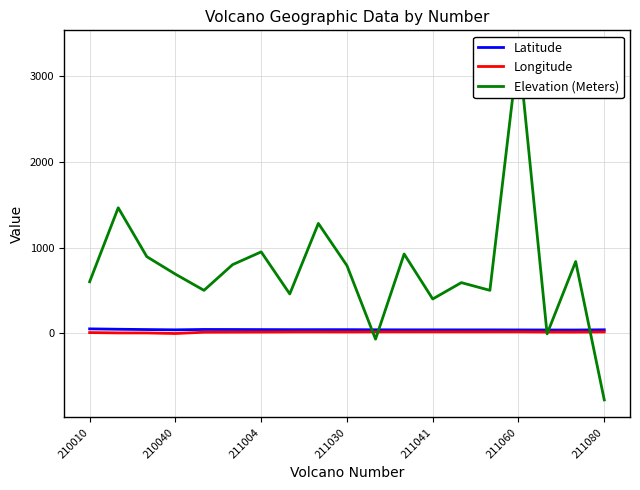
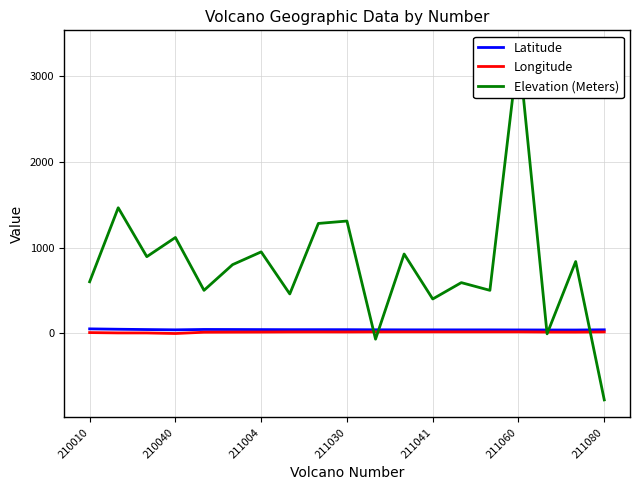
Elevation (Meters), 210040: 700 -> 1100
Elevation (Meters), 211030: 800 -> 1300
